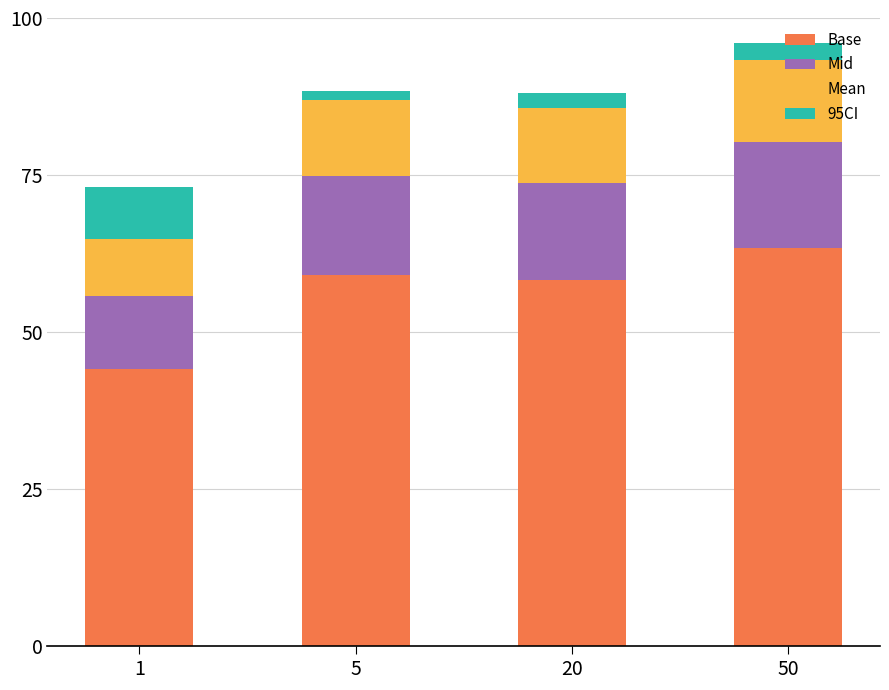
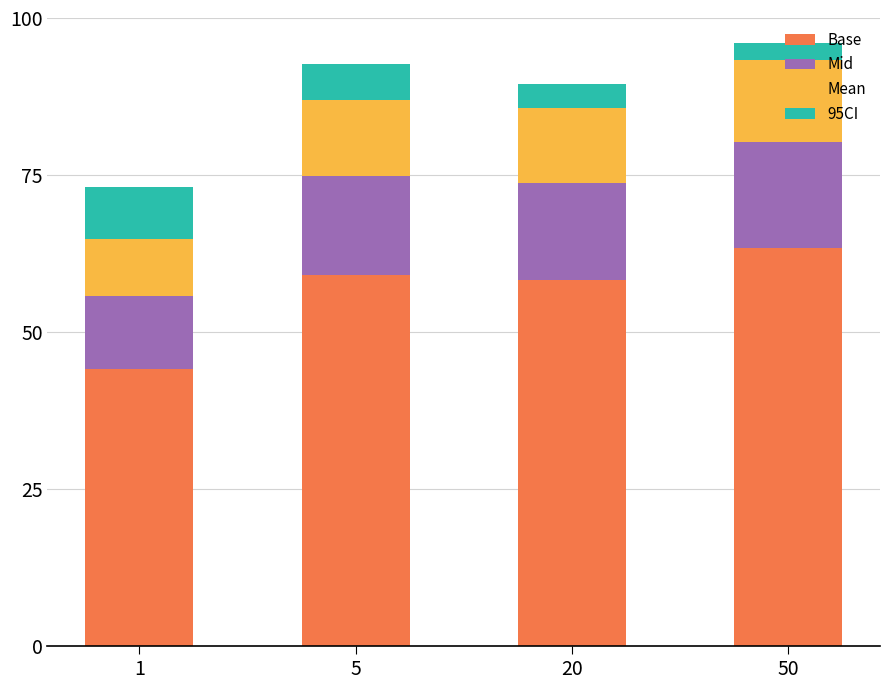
95CI, 5: 1 -> 6
95CI, 20: 2 -> 4
